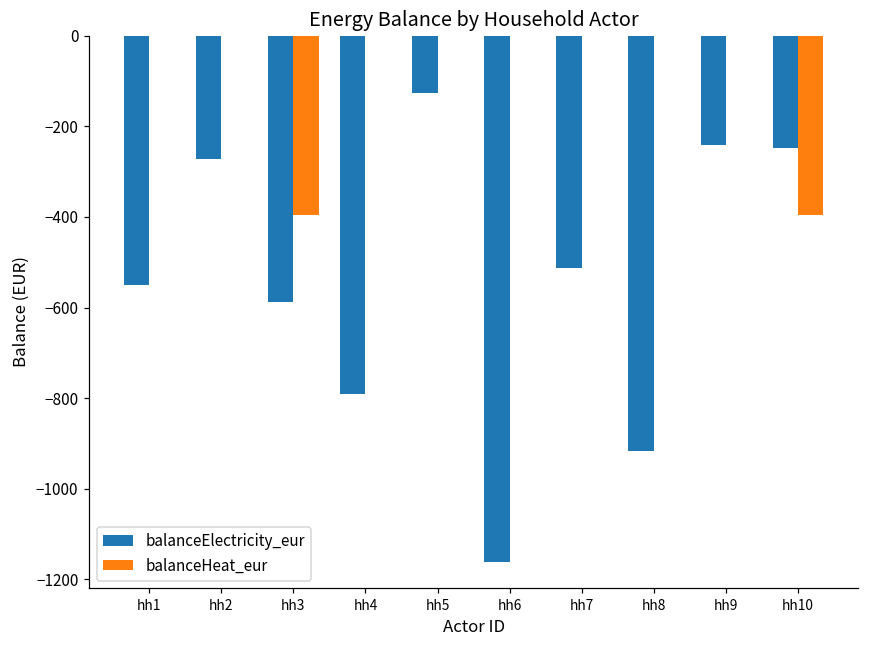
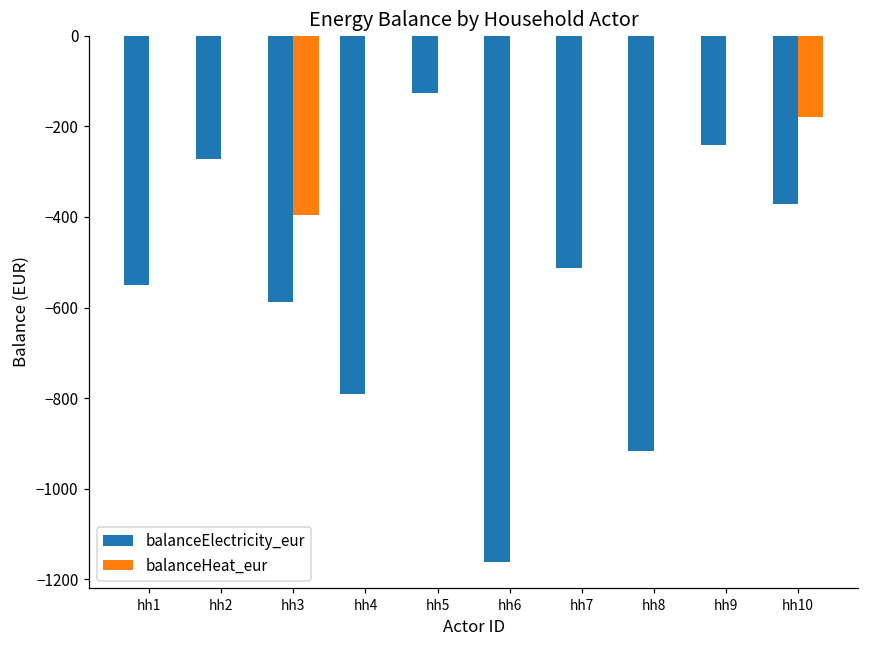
balanceElectricity_eur, hh10: -250 -> -370
balanceHeat_eur, hh10: -400 -> -180
